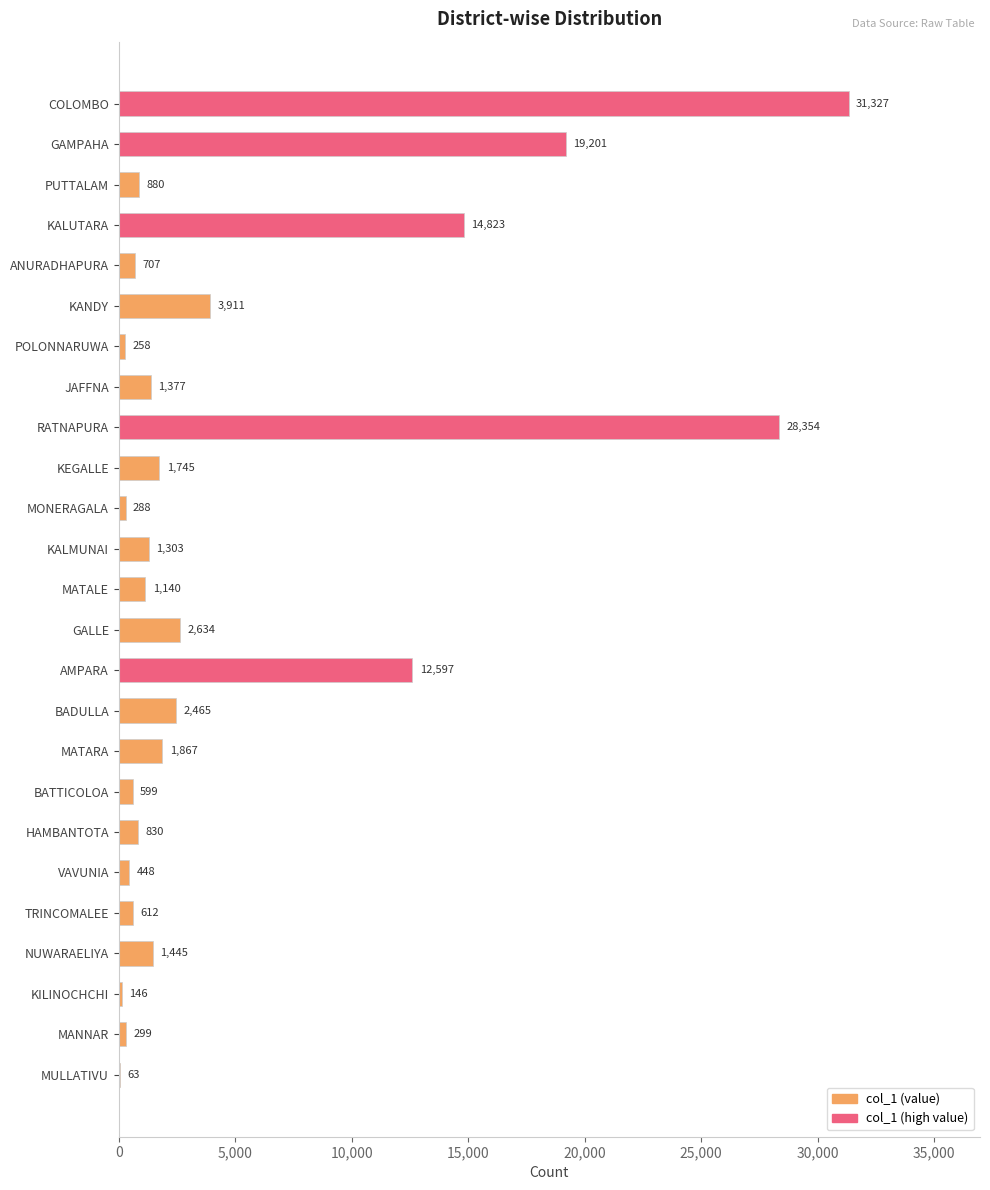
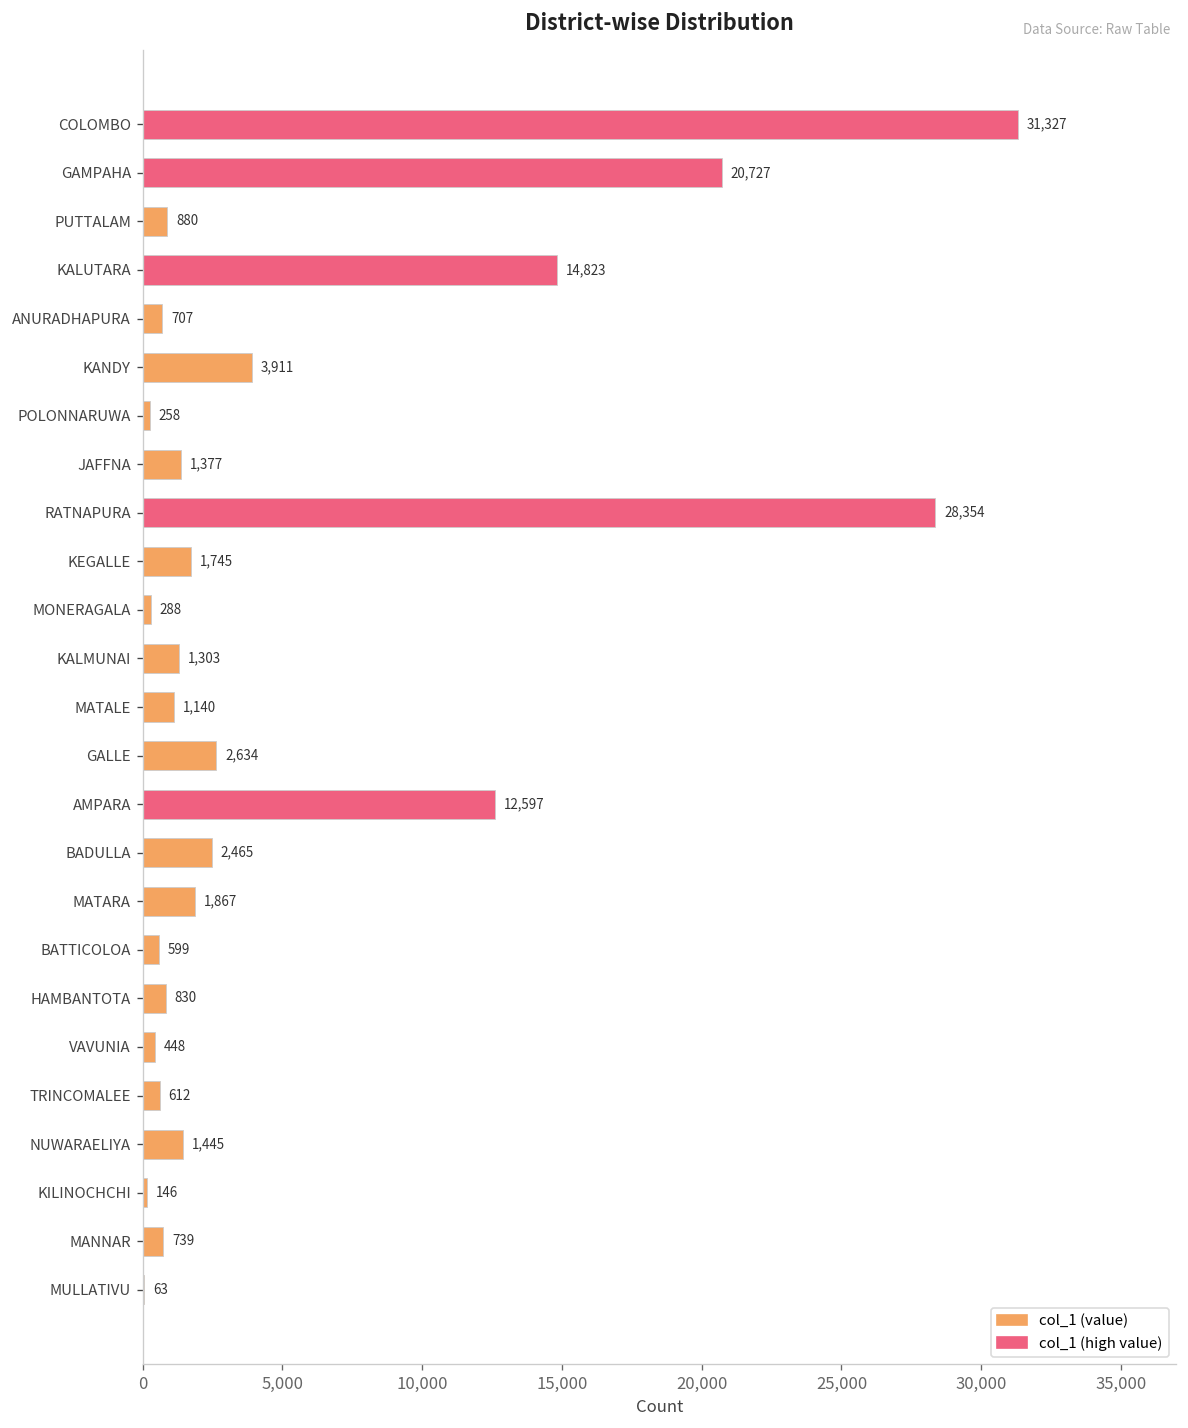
GAMPAHA: 19,201 -> 20,727
MANNAR: 299 -> 739
